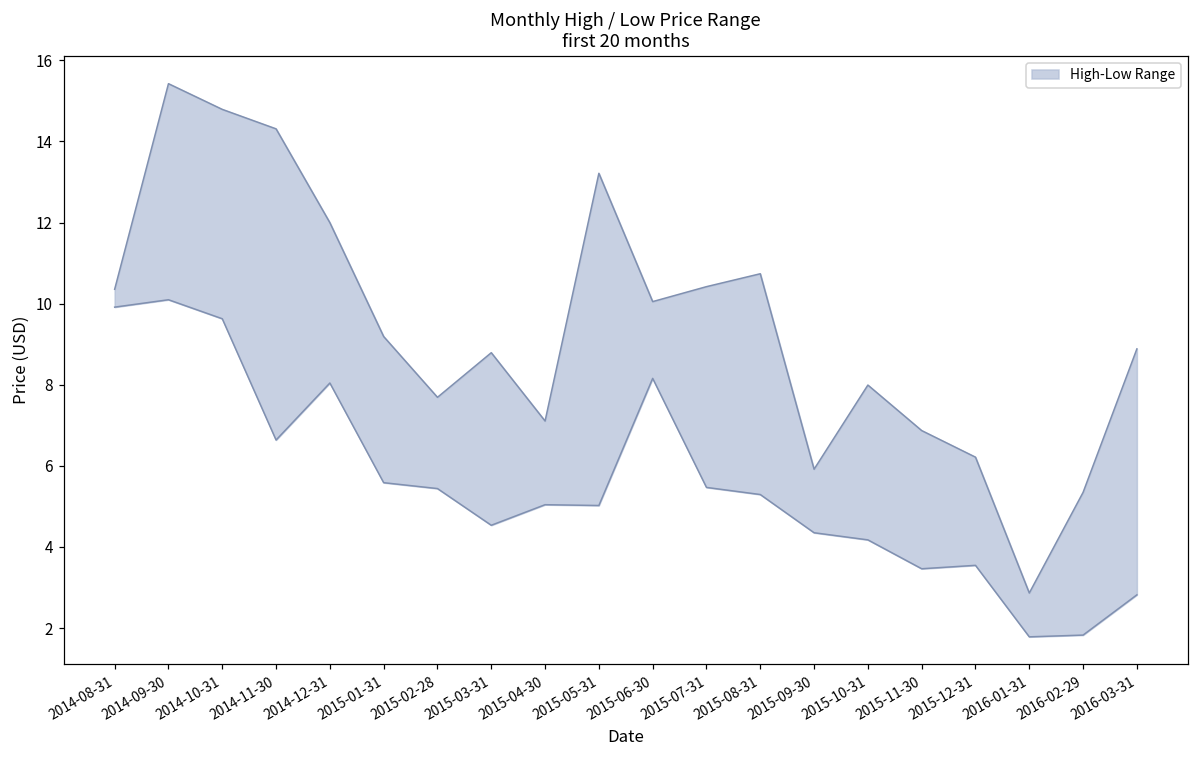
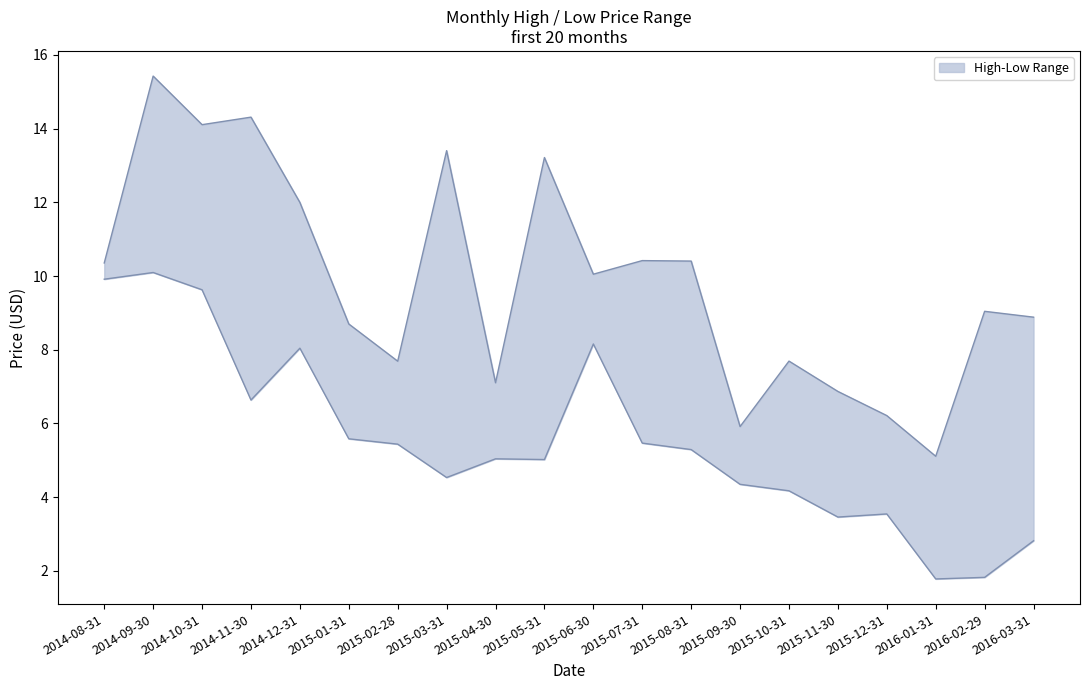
High-Low Range, 2014-10-31: 14.8 -> 14.1
High-Low Range, 2015-01-31: 9.2 -> 8.7
High-Low Range, 2015-03-31: 8.8 -> 13.4
High-Low Range, 2015-08-31: 10.7 -> 10.4
High-Low Range, 2015-10-31: 8.0 -> 7.7
High-Low Range, 2016-01-31: 2.9 -> 5.1
High-Low Range, 2016-02-29: 5.3 -> 9.0
